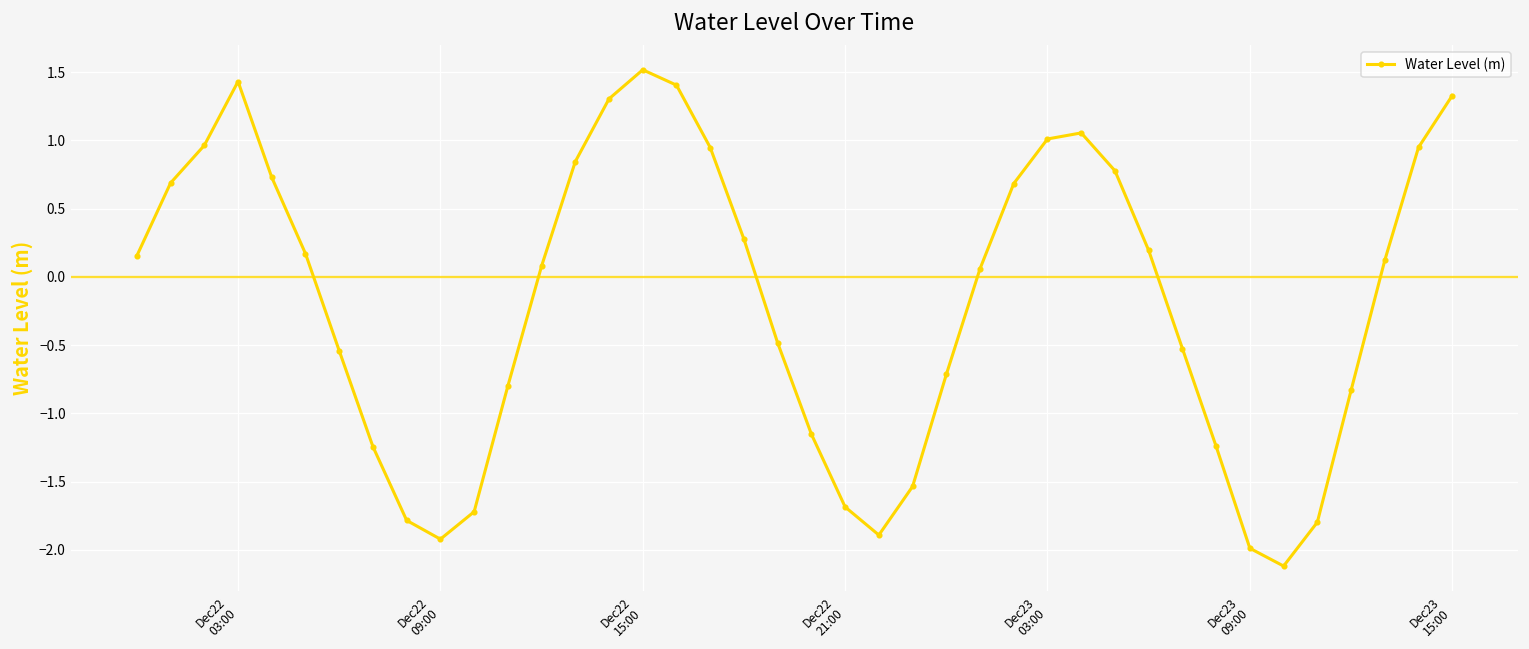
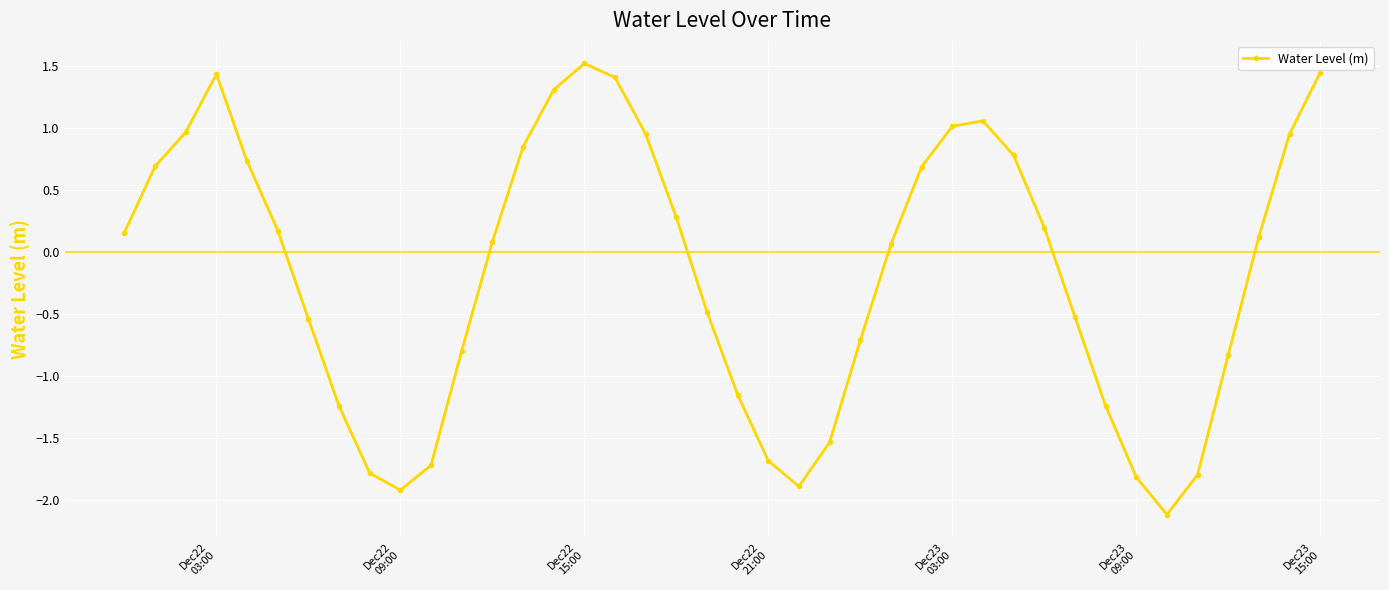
Dec23 09:00: -1.99 -> -1.82
Dec23 15:00: 1.33 -> 1.44
